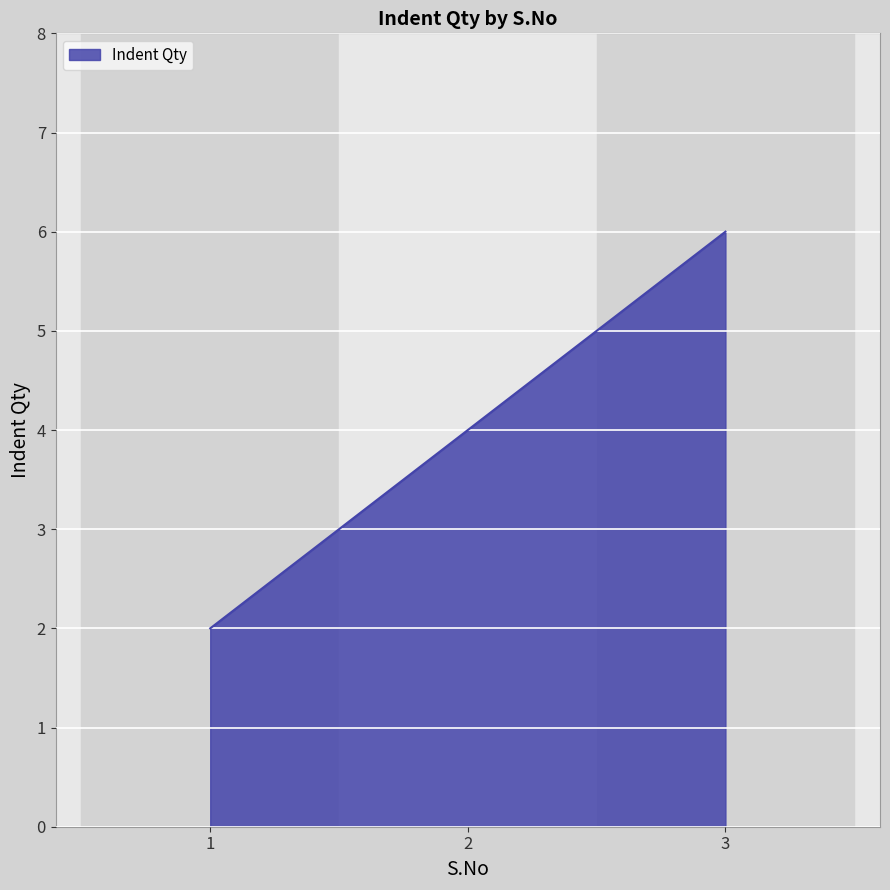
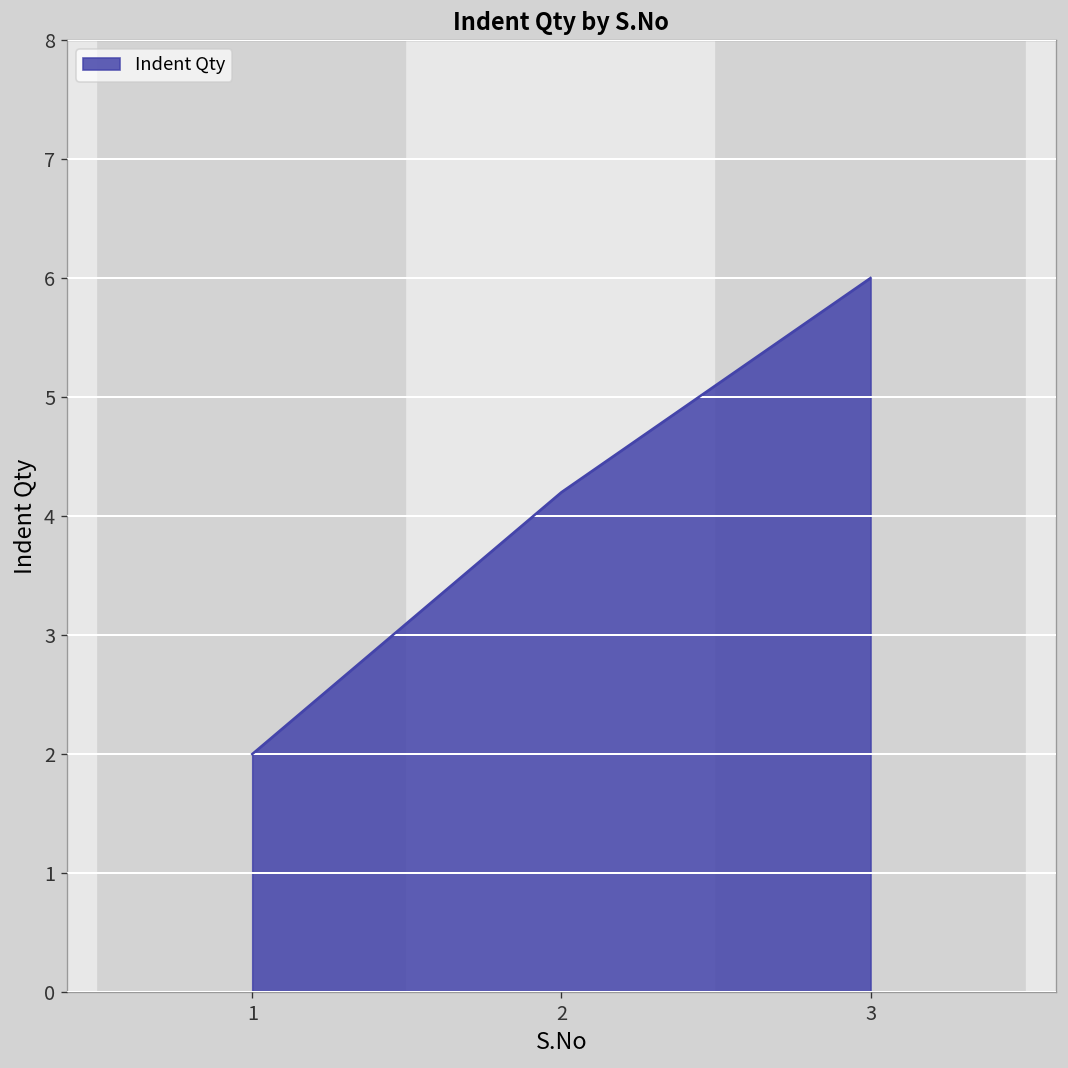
2: 4.0 -> 4.2
